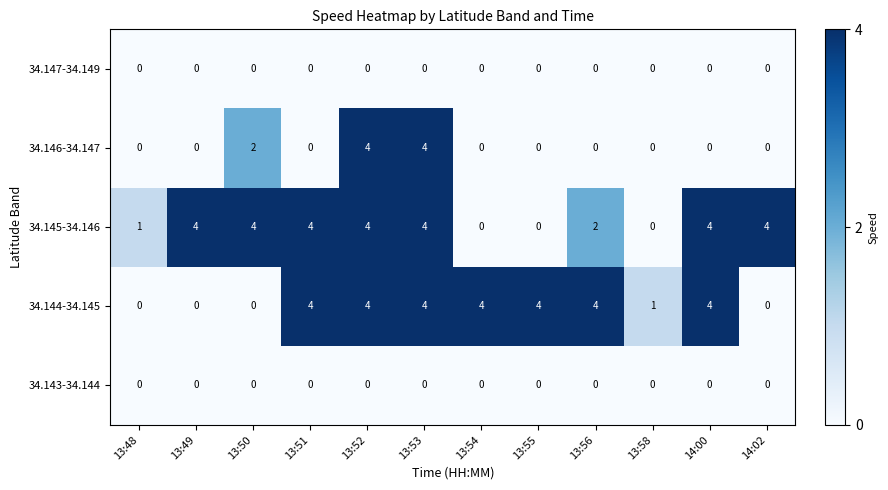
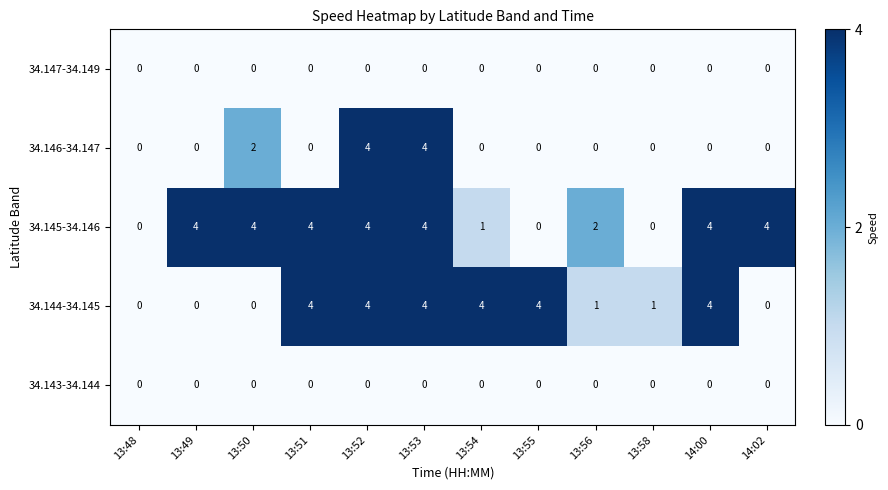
34.145-34.146, 13:48: 1 -> 0
34.145-34.146, 13:54: 0 -> 1
34.144-34.145, 13:56: 4 -> 1
